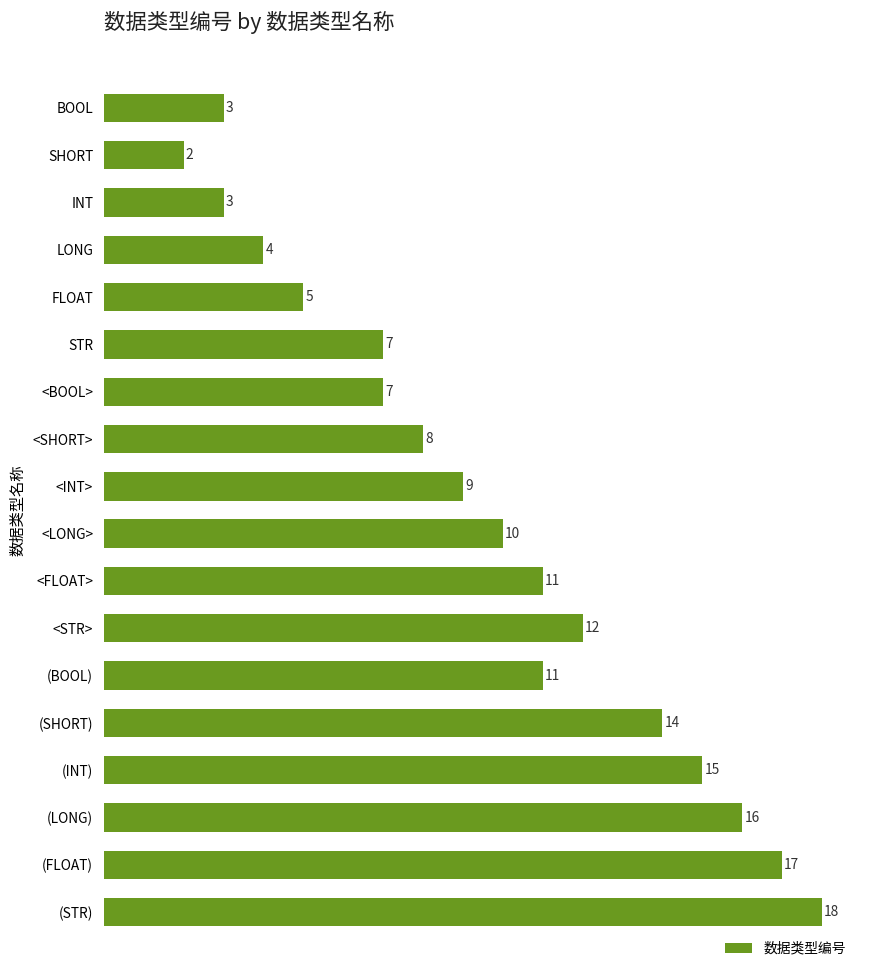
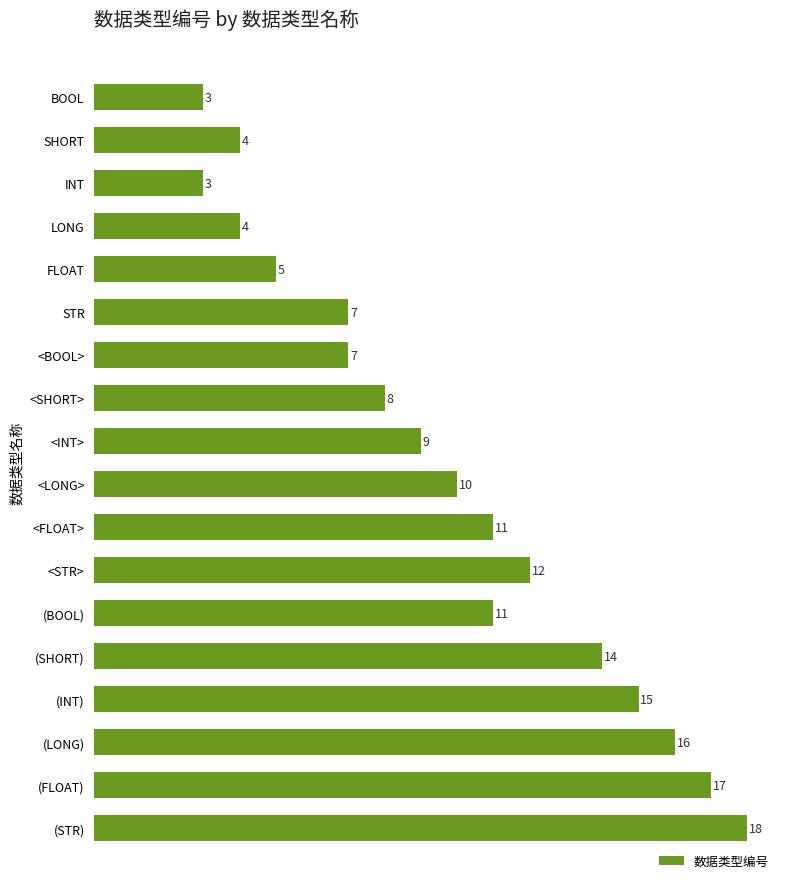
SHORT: 2 -> 4
